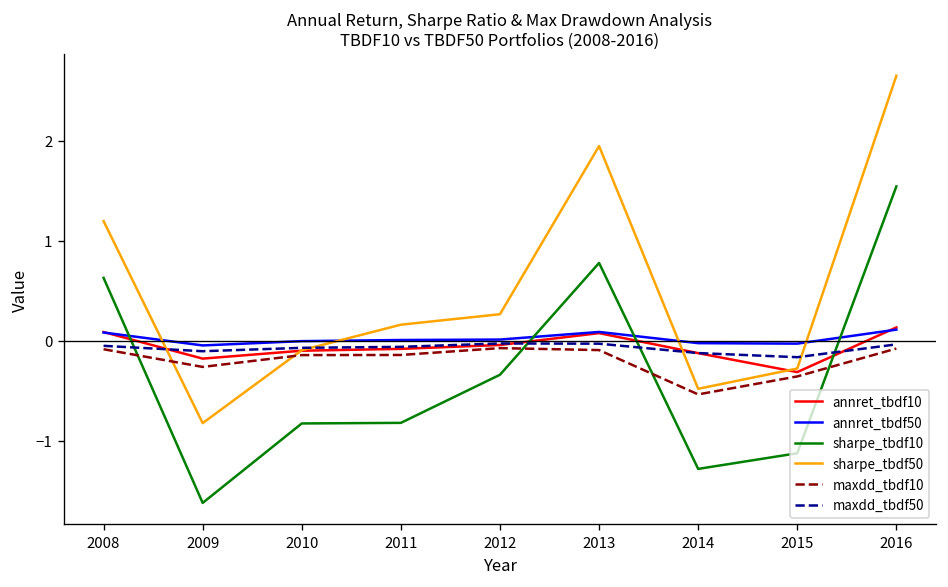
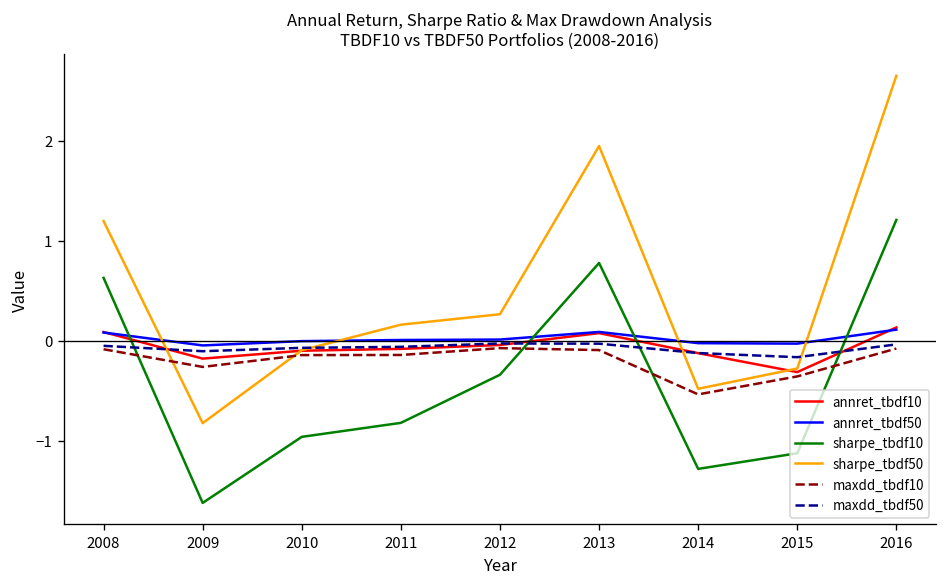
sharpe_tbdf10, 2010: -0.8 -> -1.0
sharpe_tbdf10, 2016: 1.5 -> 1.2
